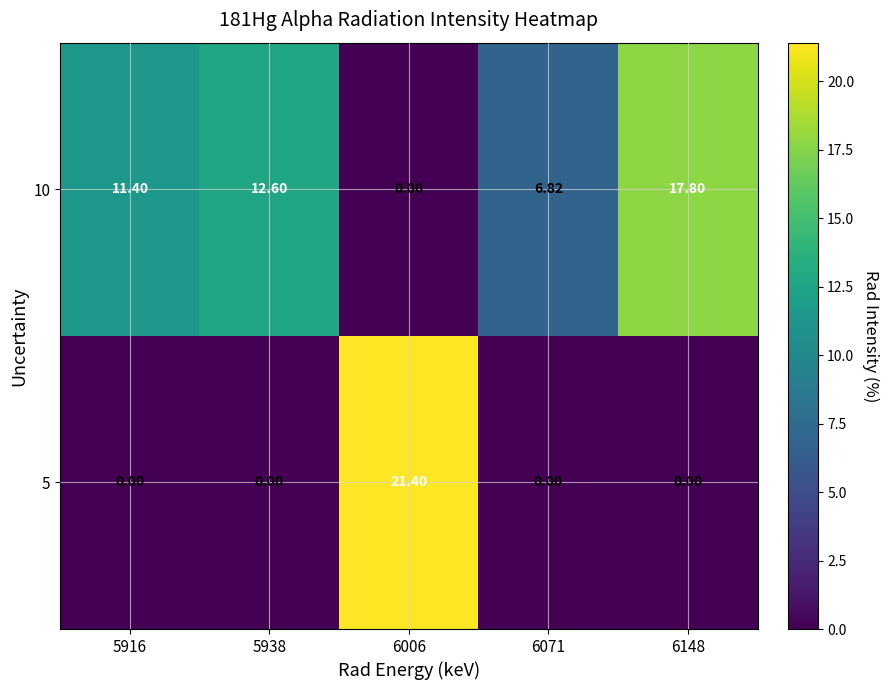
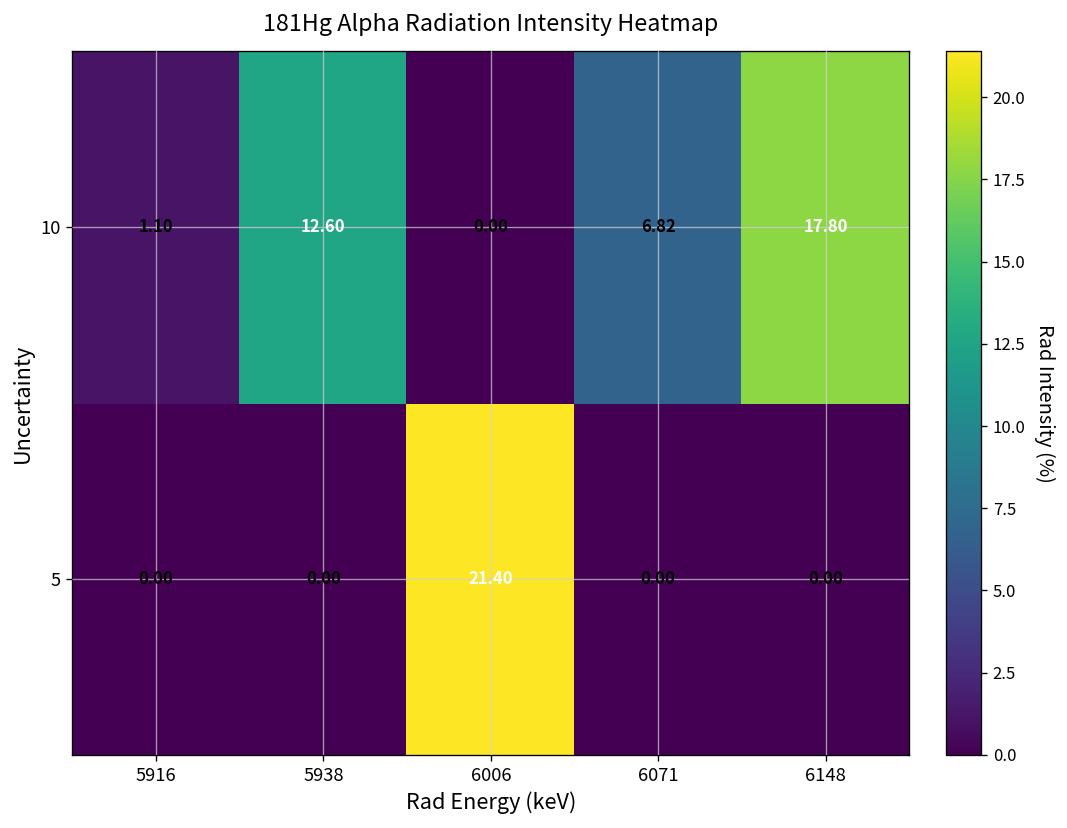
10, 5916: 11.40 -> 1.10
